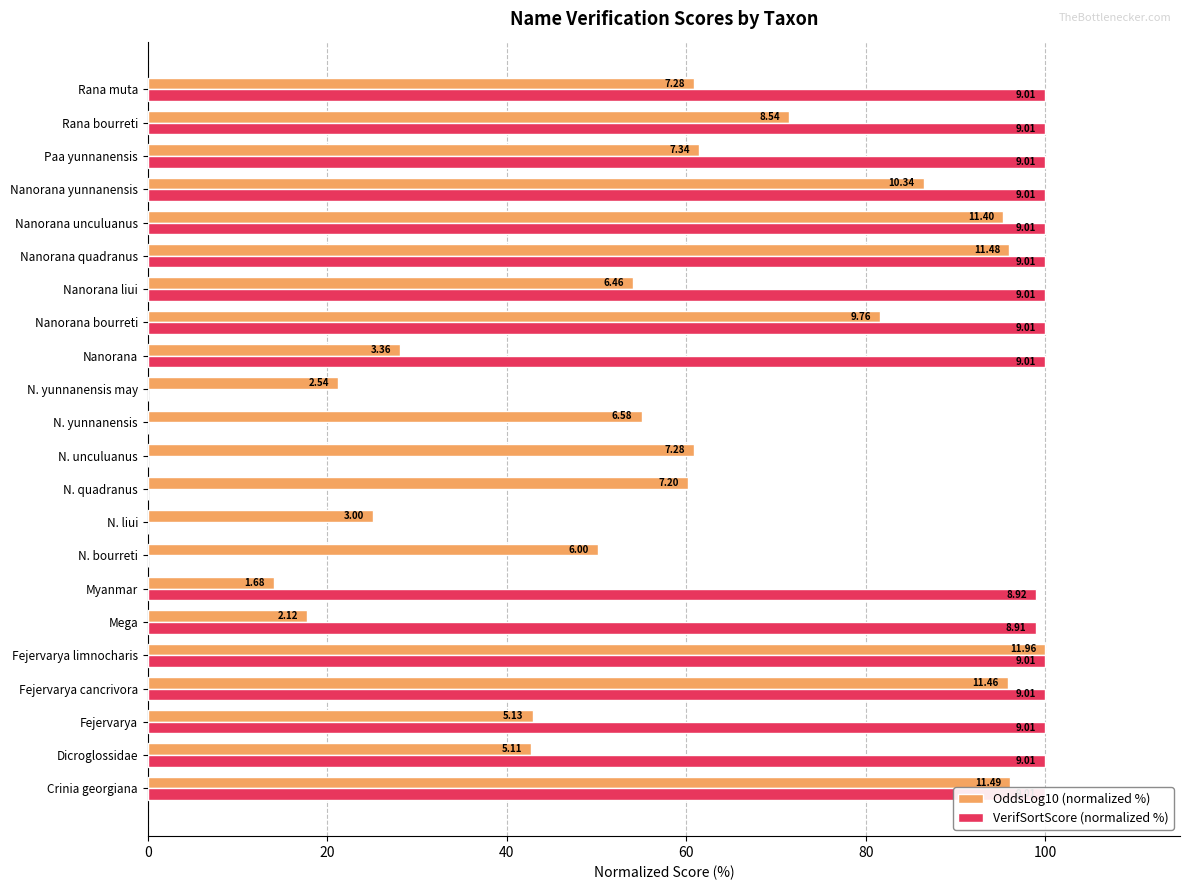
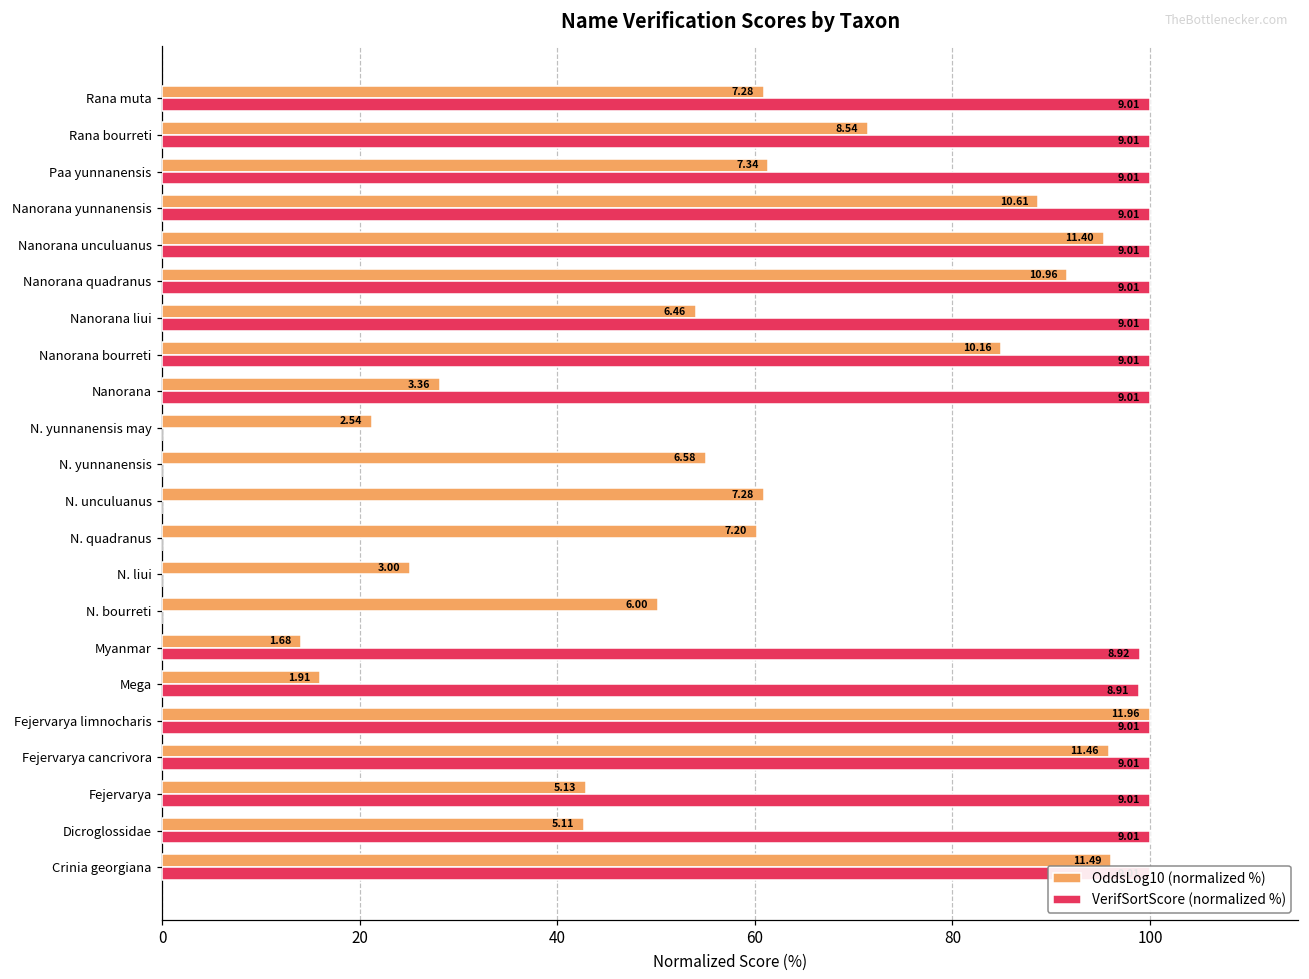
OddsLog10 (normalized %), Nanorana yunnanensis: 10.34 -> 10.61
OddsLog10 (normalized %), Nanorana quadranus: 11.48 -> 10.96
OddsLog10 (normalized %), Nanorana bourreti: 9.76 -> 10.16
OddsLog10 (normalized %), Mega: 2.12 -> 1.91
